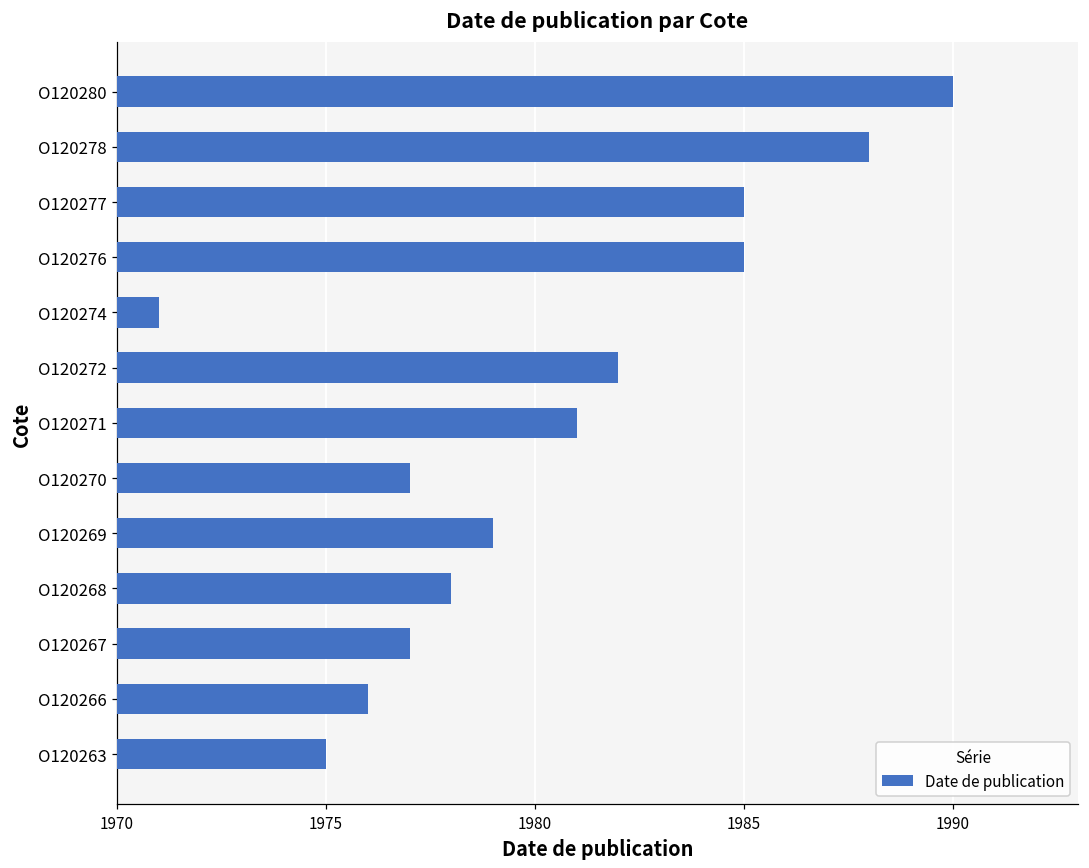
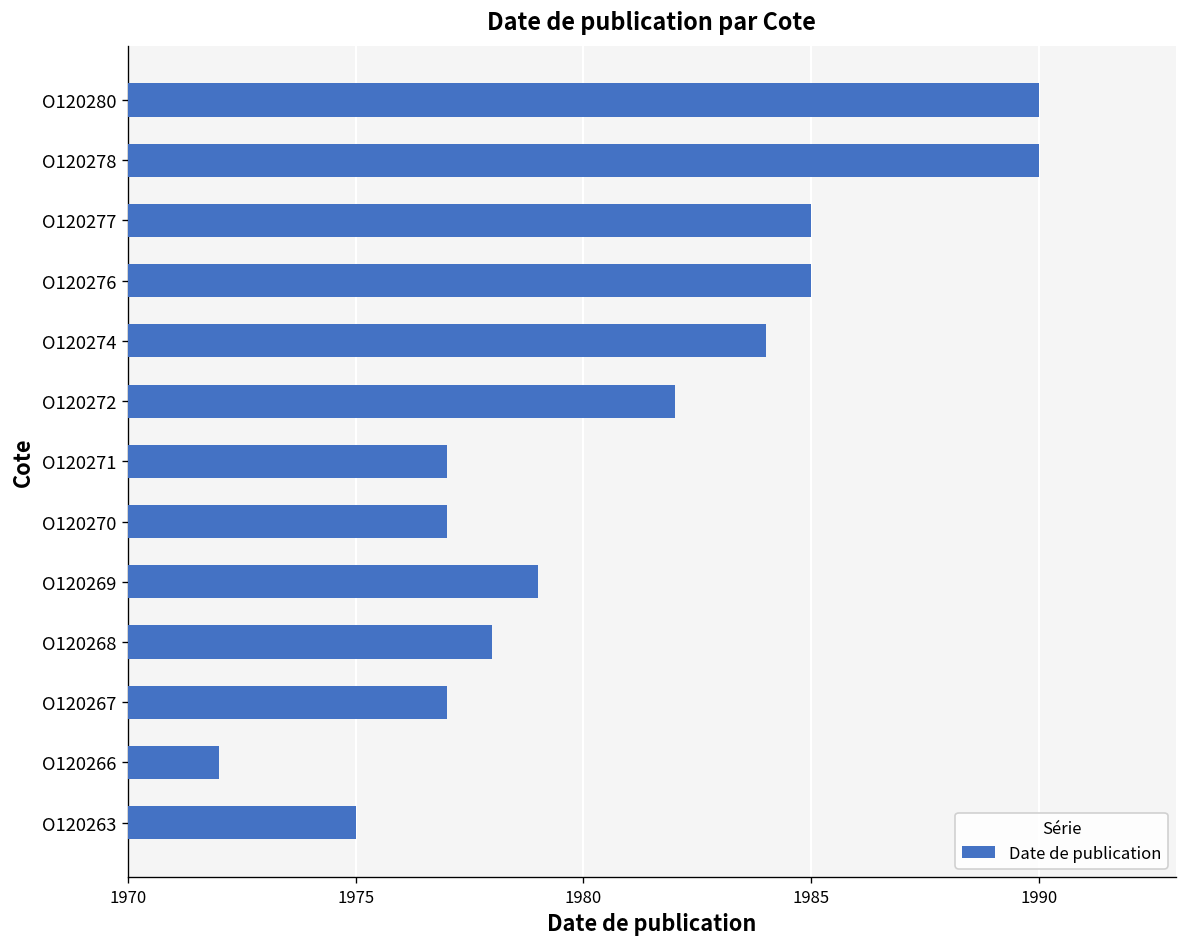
O120278: 1988 -> 1990
O120274: 1971 -> 1984
O120271: 1981 -> 1977
O120266: 1976 -> 1972
